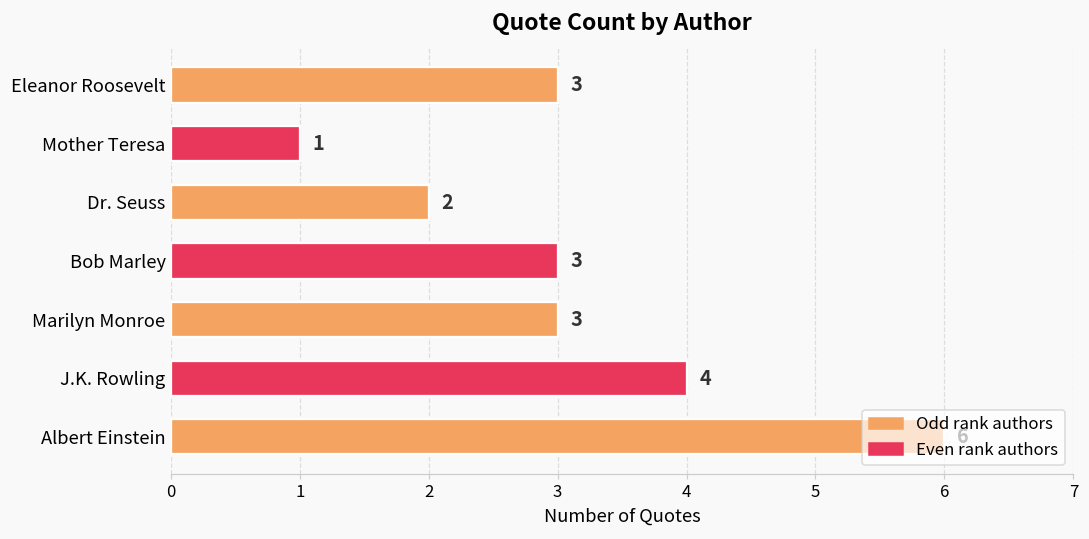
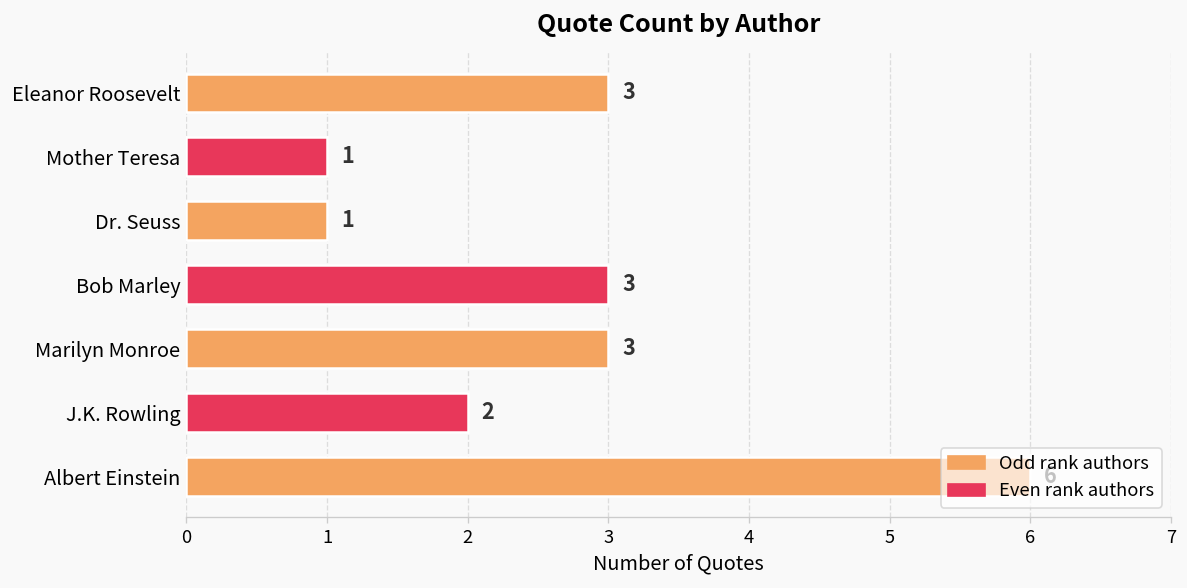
Dr. Seuss: 2 -> 1
J.K. Rowling: 4 -> 2
